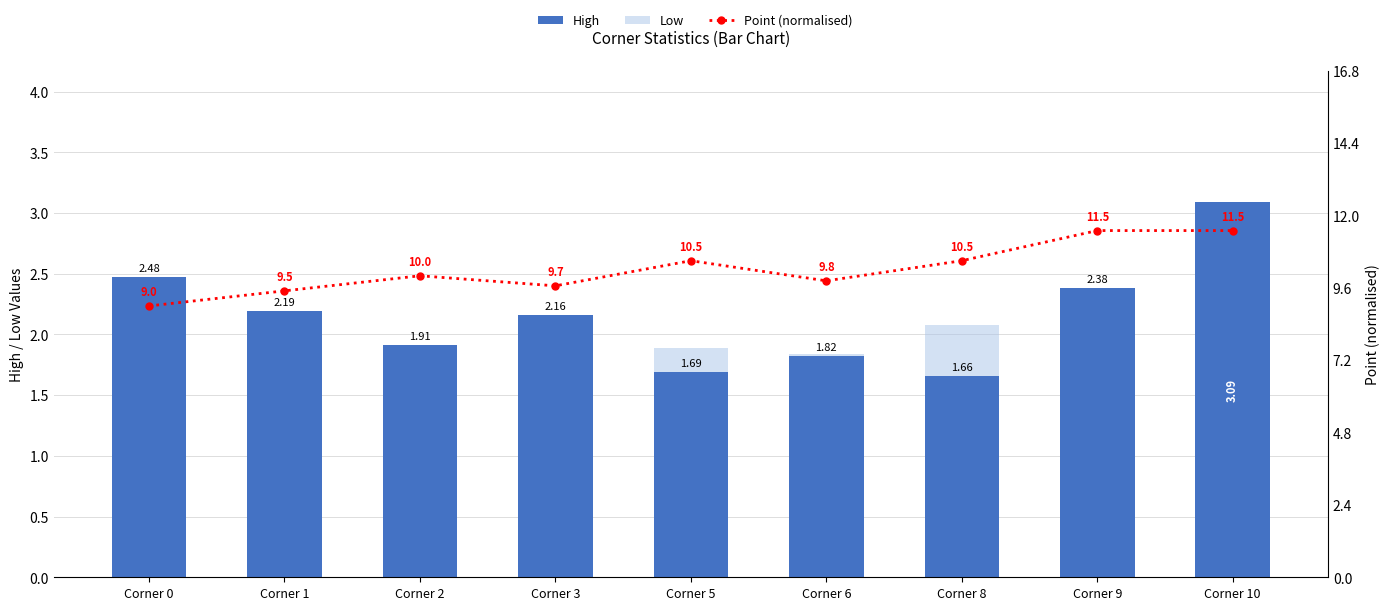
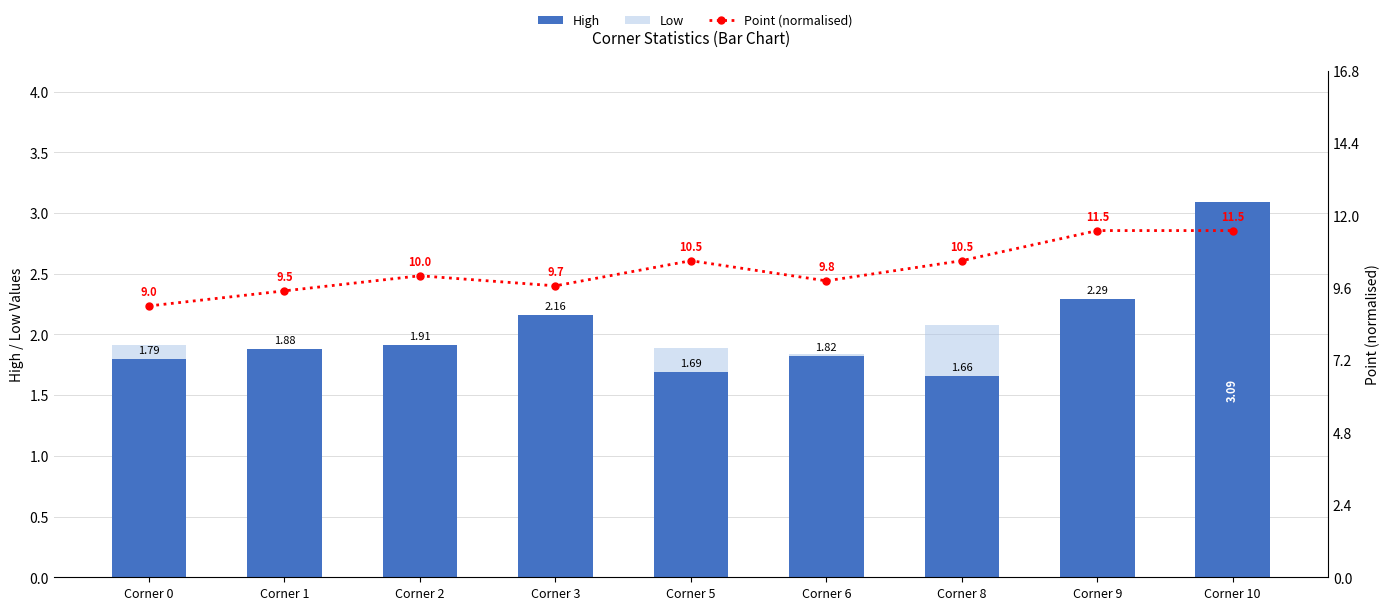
High, Corner 0: 2.48 -> 1.79
High, Corner 1: 2.19 -> 1.88
High, Corner 9: 2.38 -> 2.29
